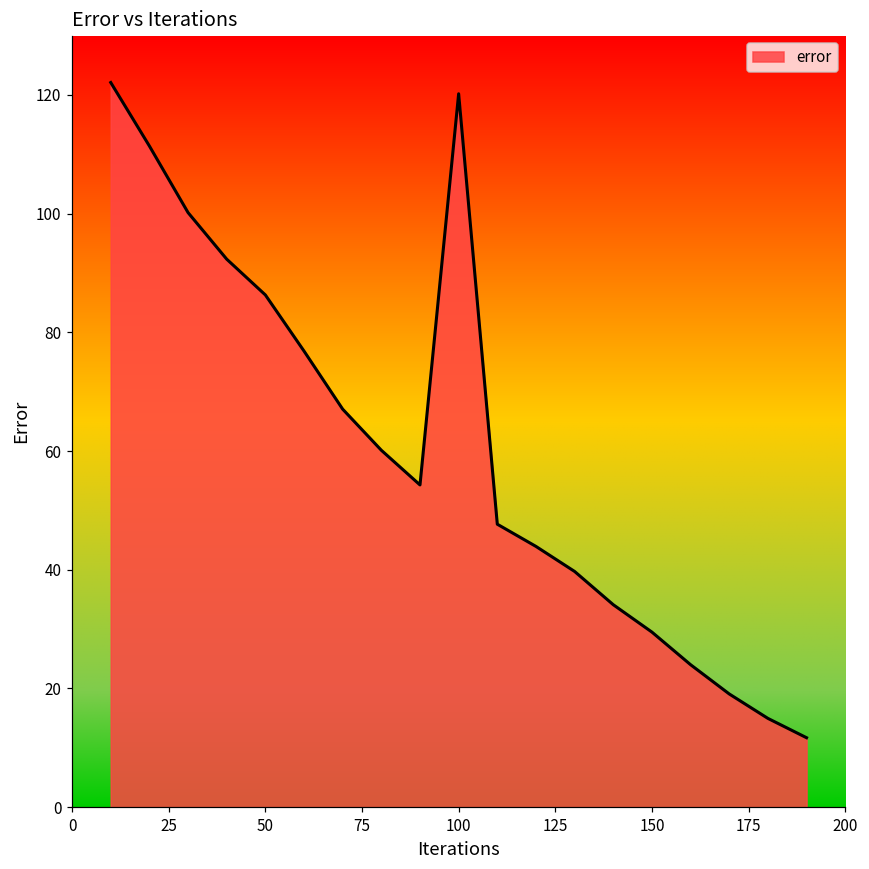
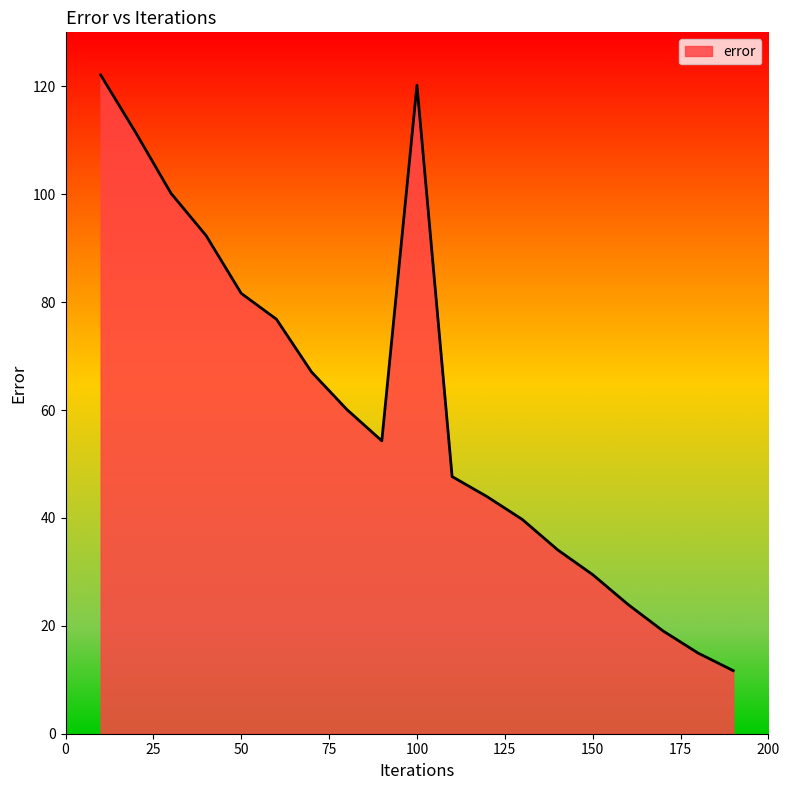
50: 86 -> 82
